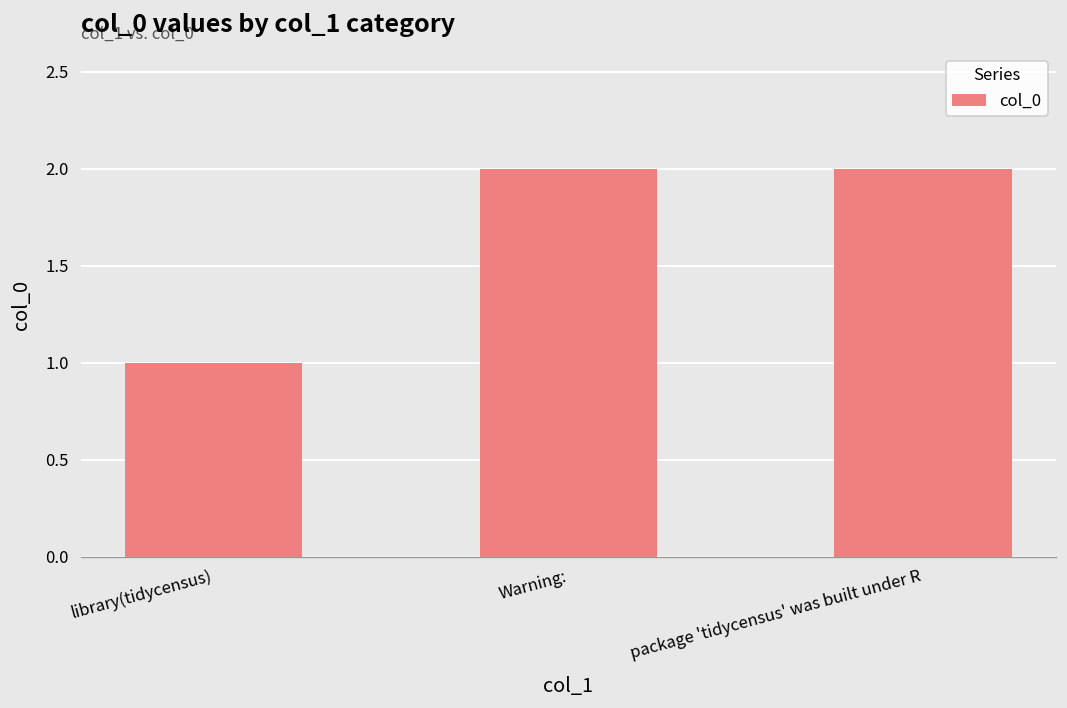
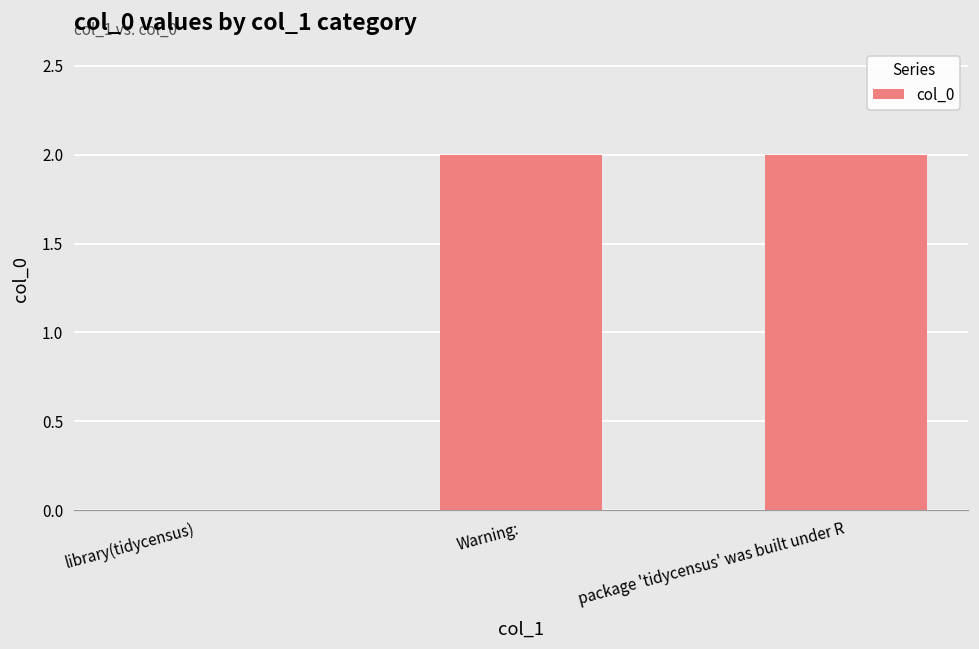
library(tidycensus): 1 -> 0
